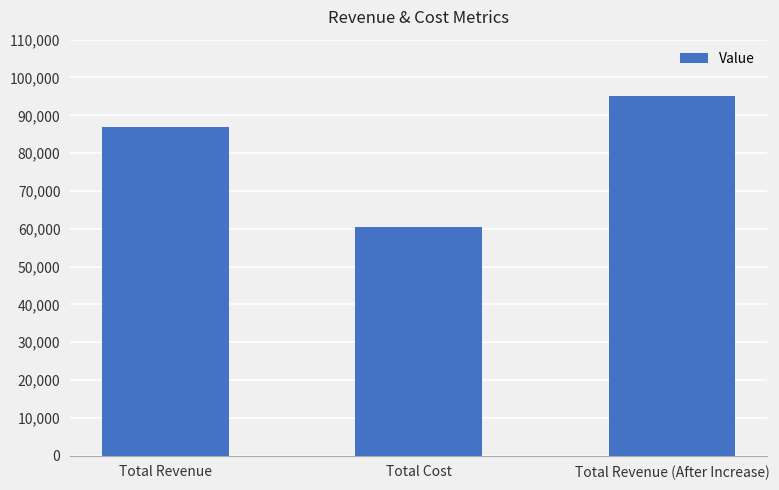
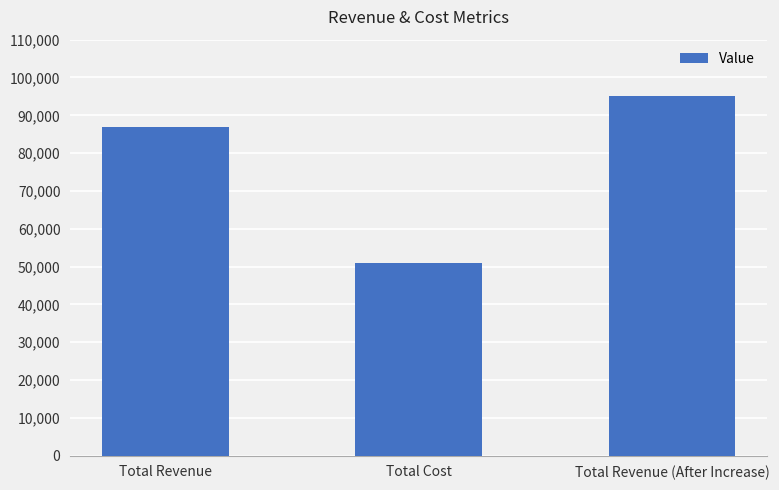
Total Cost: 60,000 -> 51,000
